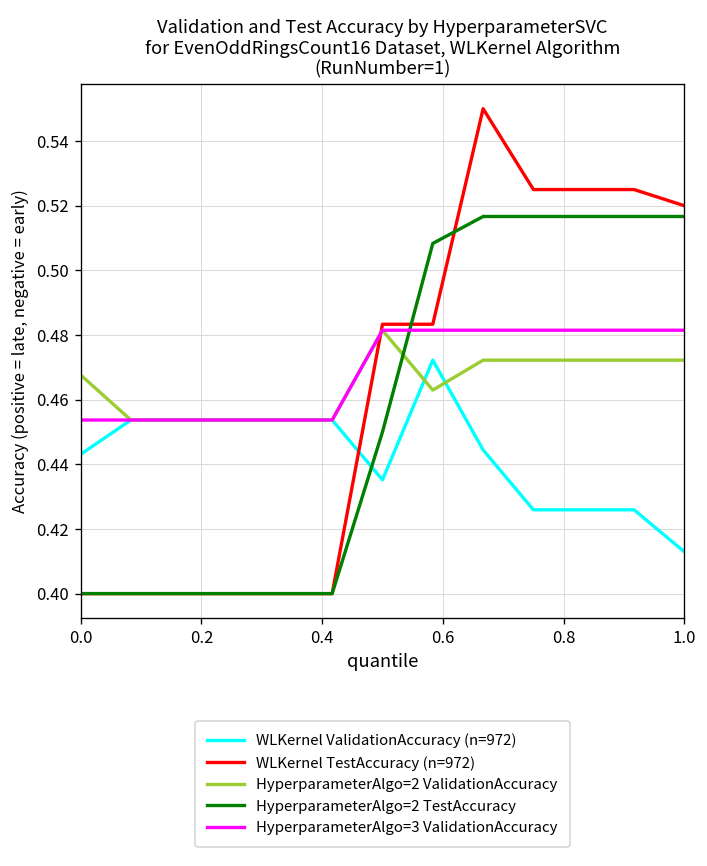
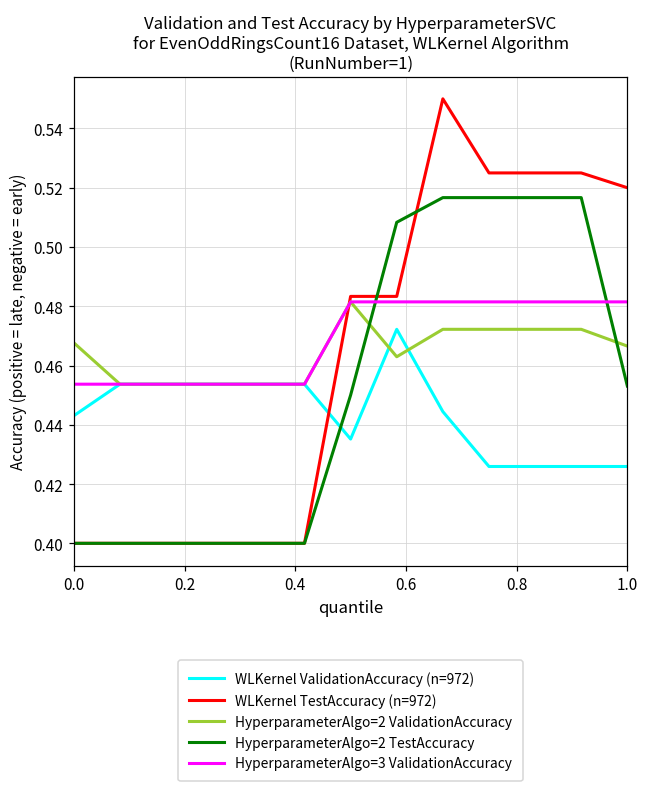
WLKernel ValidationAccuracy (n=972), 1.0: 0.413 -> 0.426
HyperparameterAlgo=2 ValidationAccuracy, 1.0: 0.472 -> 0.467
HyperparameterAlgo=2 TestAccuracy, 1.0: 0.517 -> 0.453
